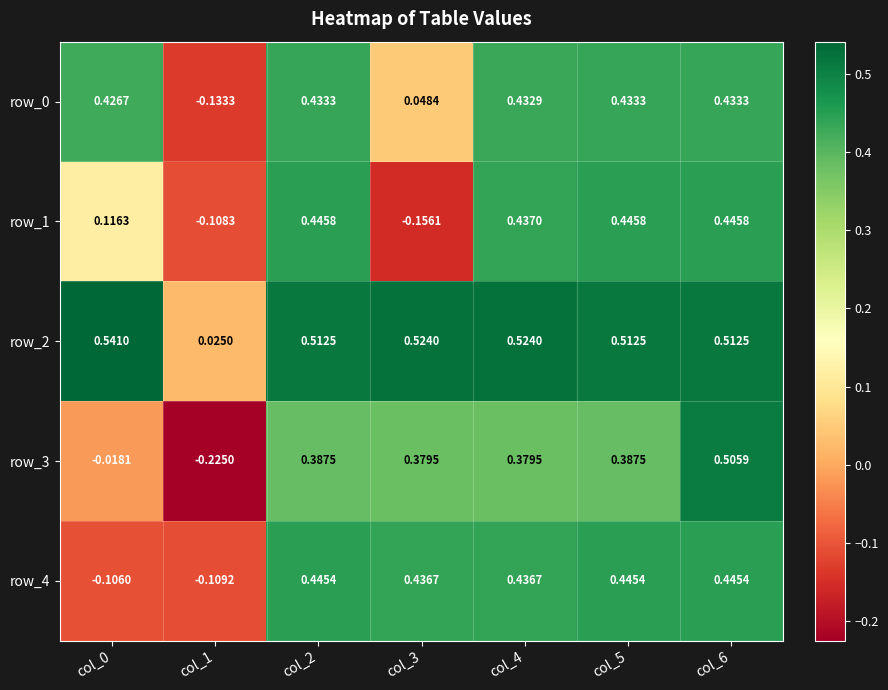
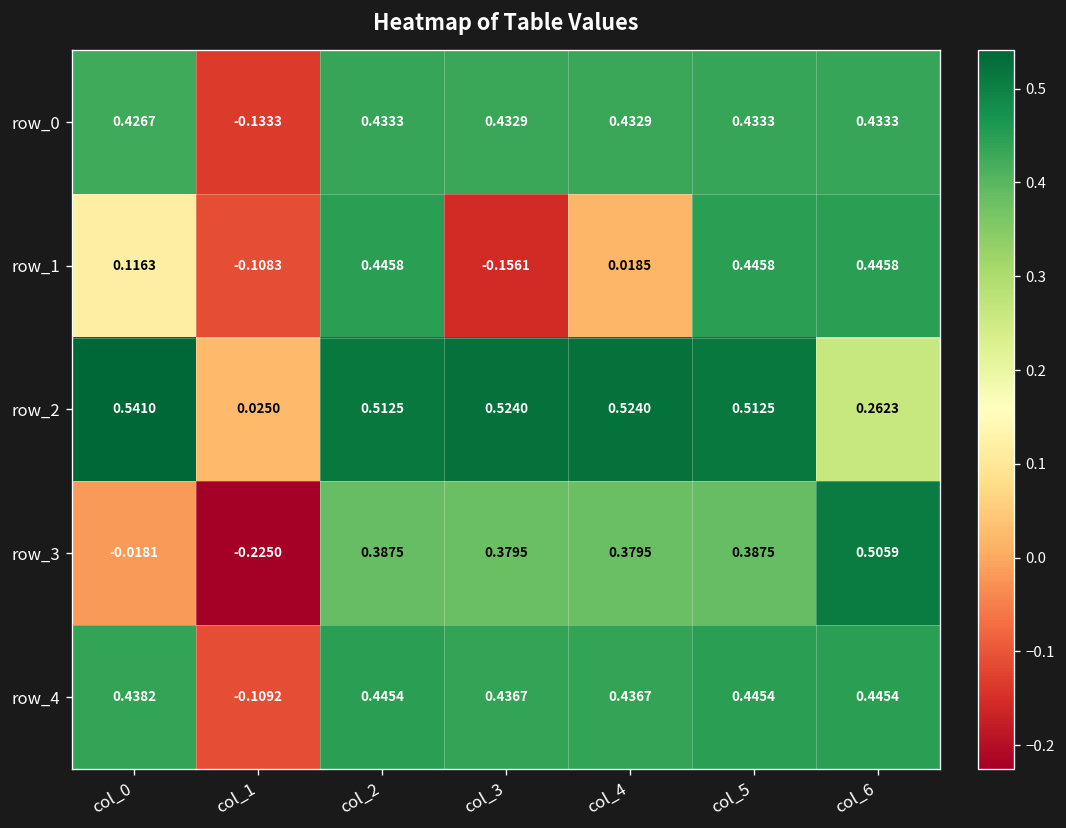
row_0, col_3: 0.0484 -> 0.4329
row_1, col_4: 0.4370 -> 0.0185
row_2, col_6: 0.5125 -> 0.2623
row_4, col_0: -0.1060 -> 0.4382
